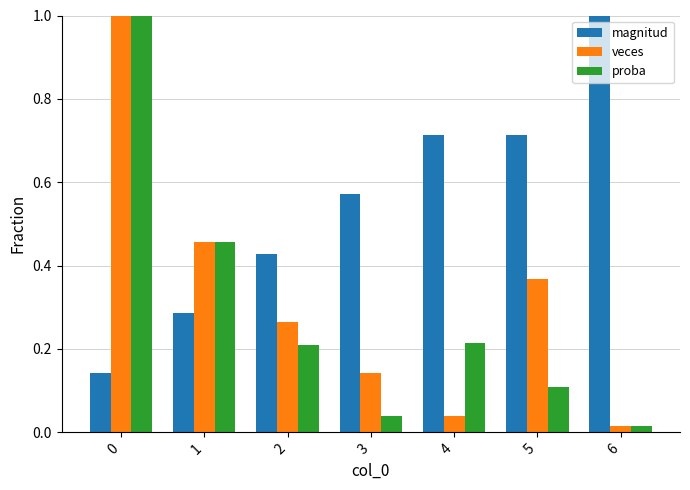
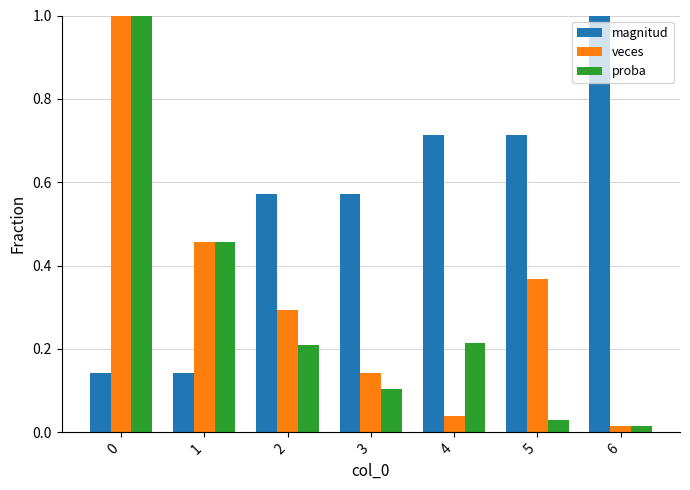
magnitud, 1: 0.29 -> 0.14
magnitud, 2: 0.43 -> 0.57
veces, 2: 0.26 -> 0.29
proba, 3: 0.04 -> 0.10
proba, 5: 0.11 -> 0.03
